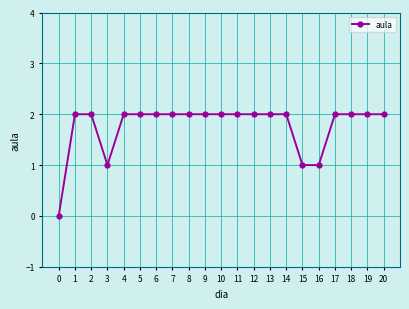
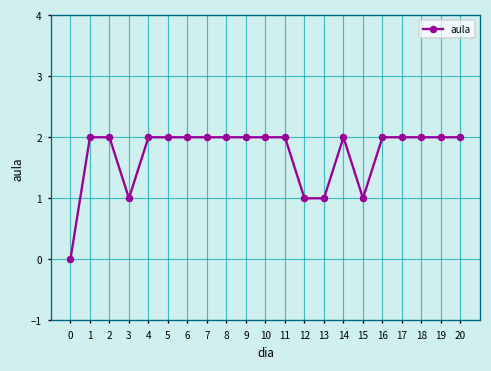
12: 2 -> 1
13: 2 -> 1
16: 1 -> 2
